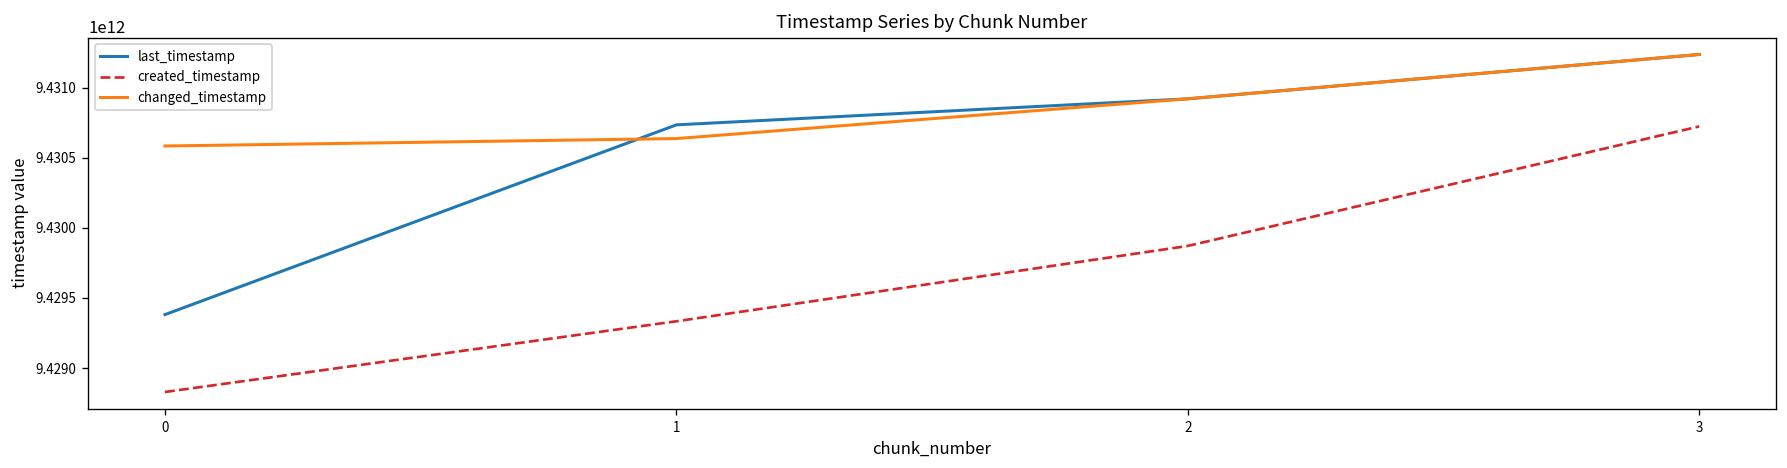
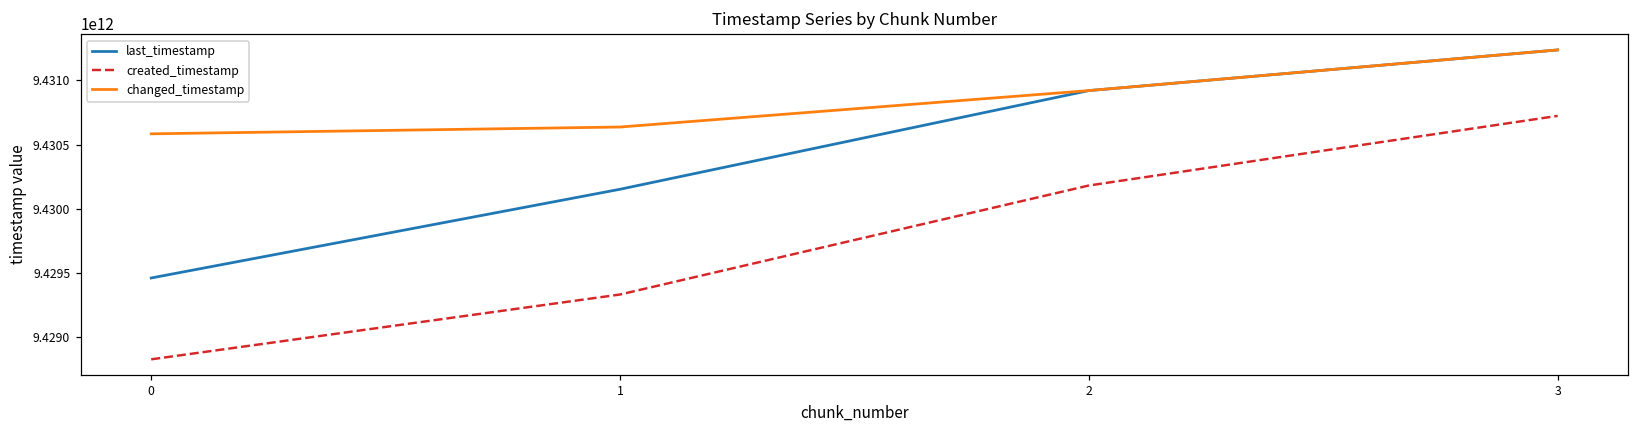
last_timestamp, 0: 9429380000000 -> 9429460000000
last_timestamp, 1: 9430730000000 -> 9430150000000
created_timestamp, 2: 9429870000000 -> 9430180000000
